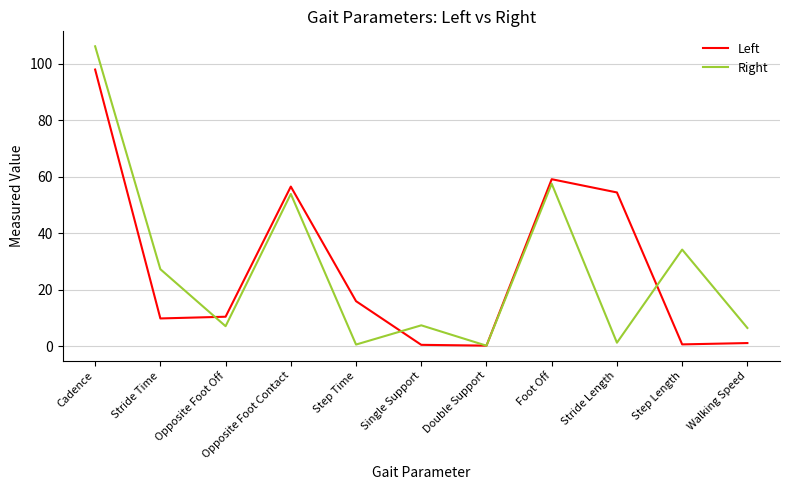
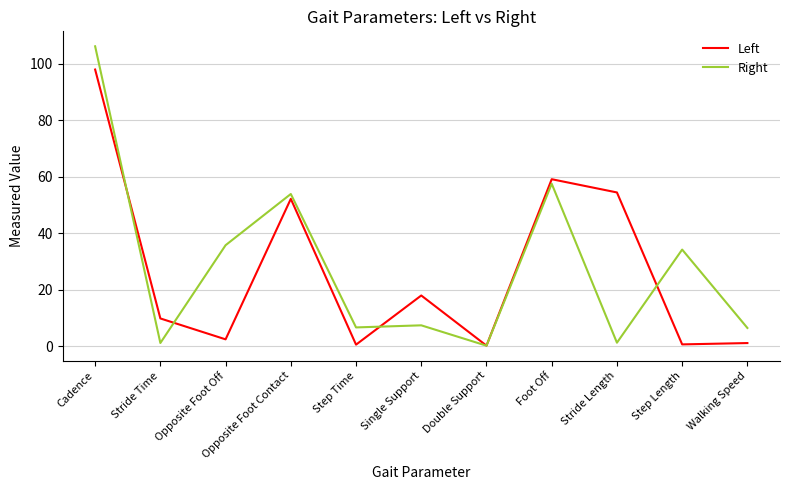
Right, Stride Time: 27 -> 1
Left, Opposite Foot Off: 10 -> 2
Right, Opposite Foot Off: 7 -> 36
Left, Opposite Foot Contact: 57 -> 52
Left, Step Time: 16 -> 1
Right, Step Time: 1 -> 7
Left, Single Support: 0 -> 18
